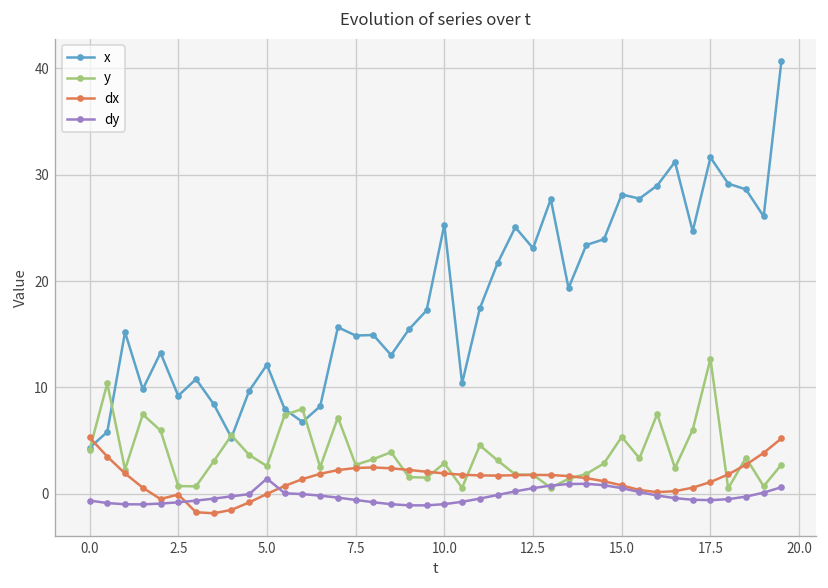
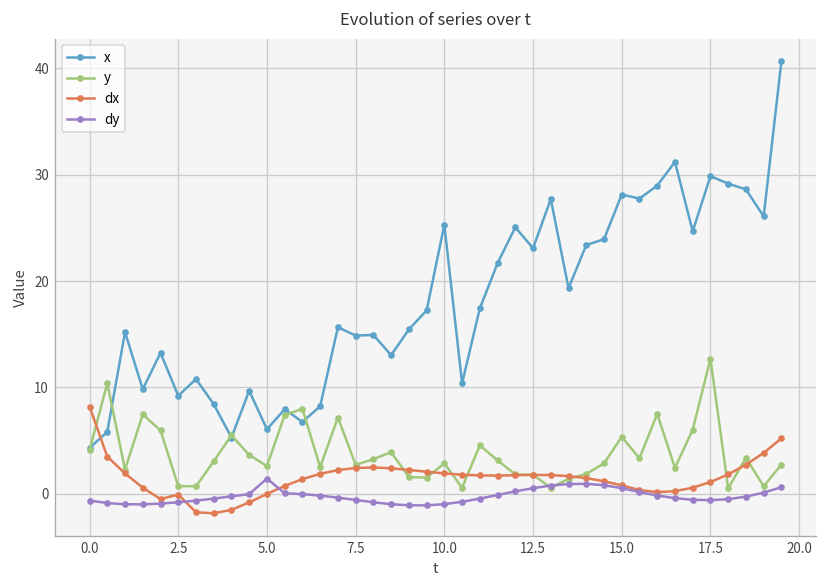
dx, 0.0: 5 -> 8
x, 5.0: 12 -> 6
x, 17.5: 32 -> 30
